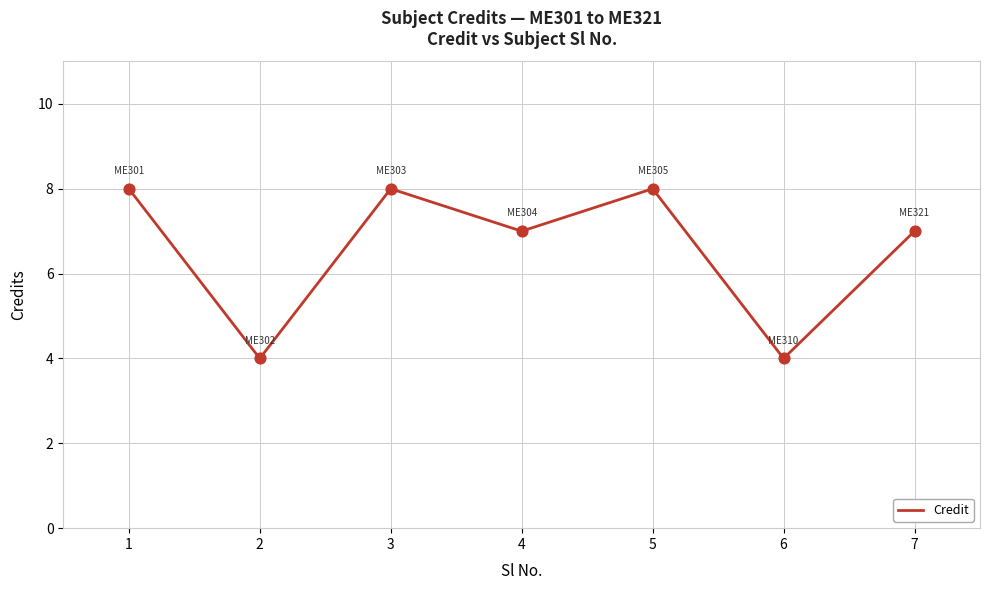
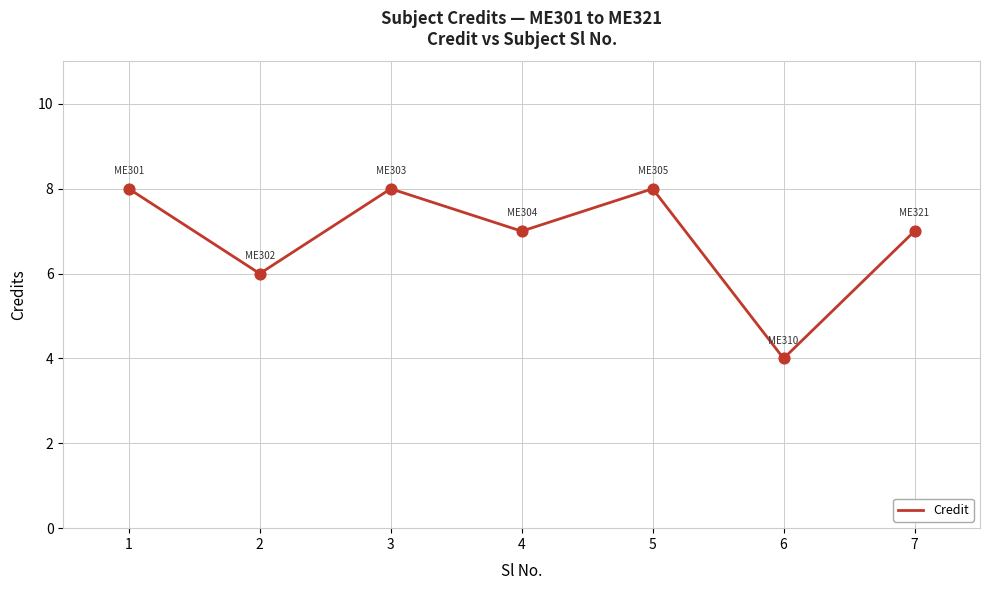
2: 4 -> 6
